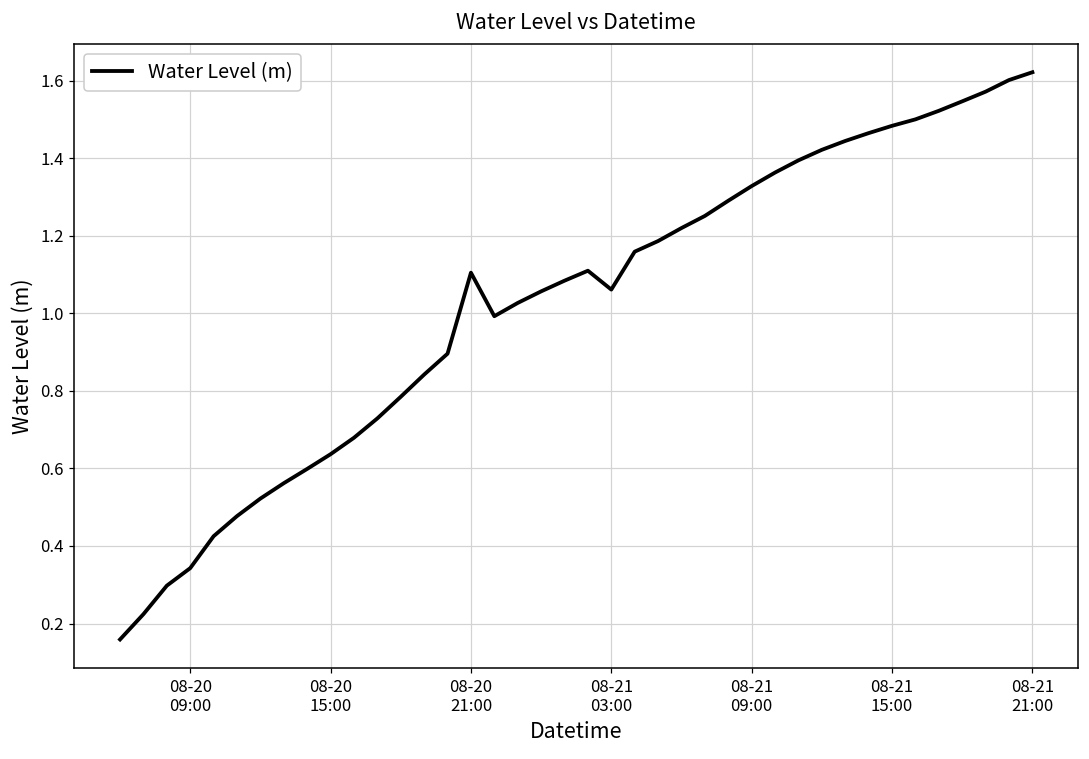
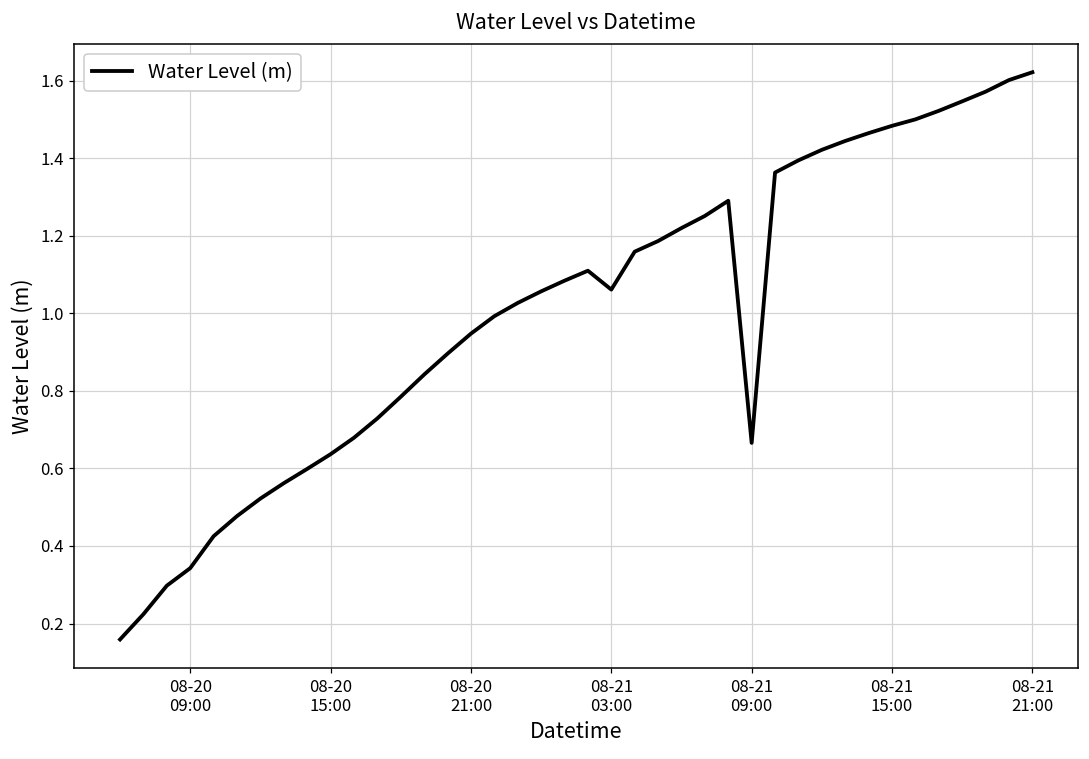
08-20 21:00: 1.10 -> 0.95
08-21 09:00: 1.33 -> 0.67
